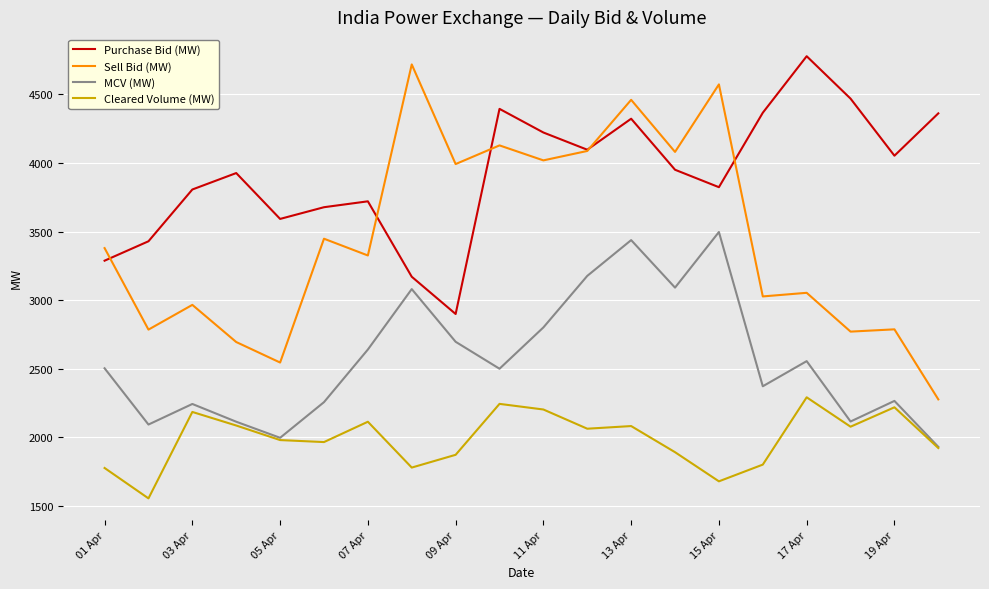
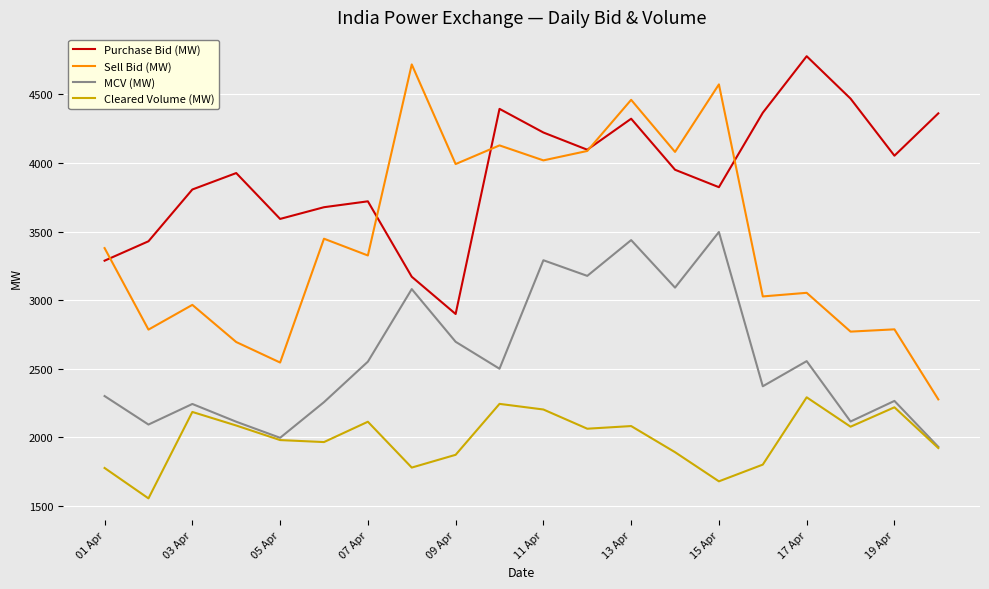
MCV (MW), 01 Apr: 2500 -> 2300
MCV (MW), 07 Apr: 2640 -> 2550
MCV (MW), 11 Apr: 2800 -> 3290
